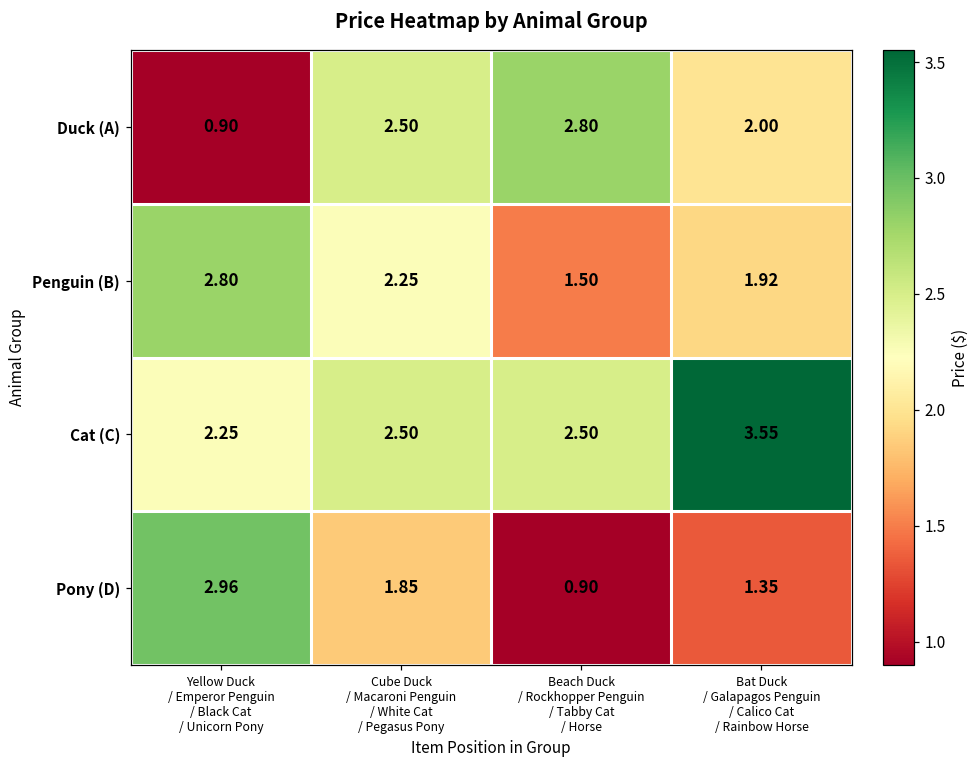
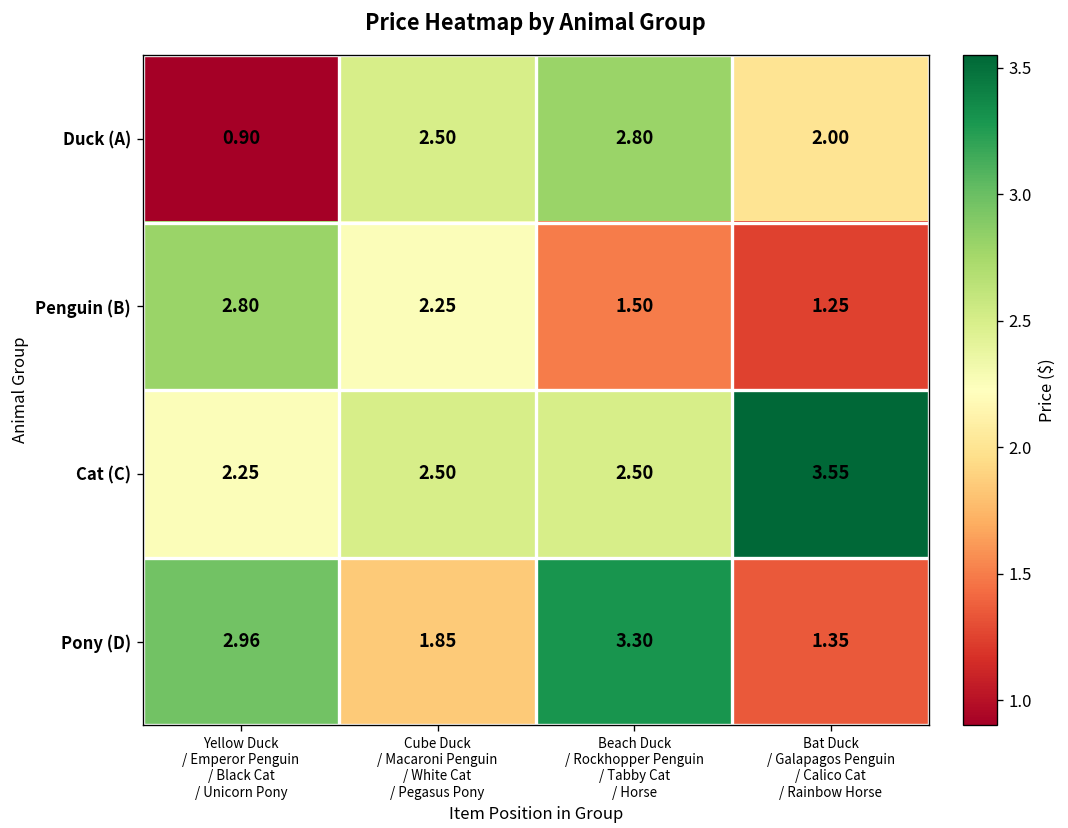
Penguin (B), Bat Duck / Galapagos Penguin / Calico Cat / Rainbow Horse: 1.92 -> 1.25
Pony (D), Beach Duck / Rockhopper Penguin / Tabby Cat / Horse: 0.90 -> 3.30
